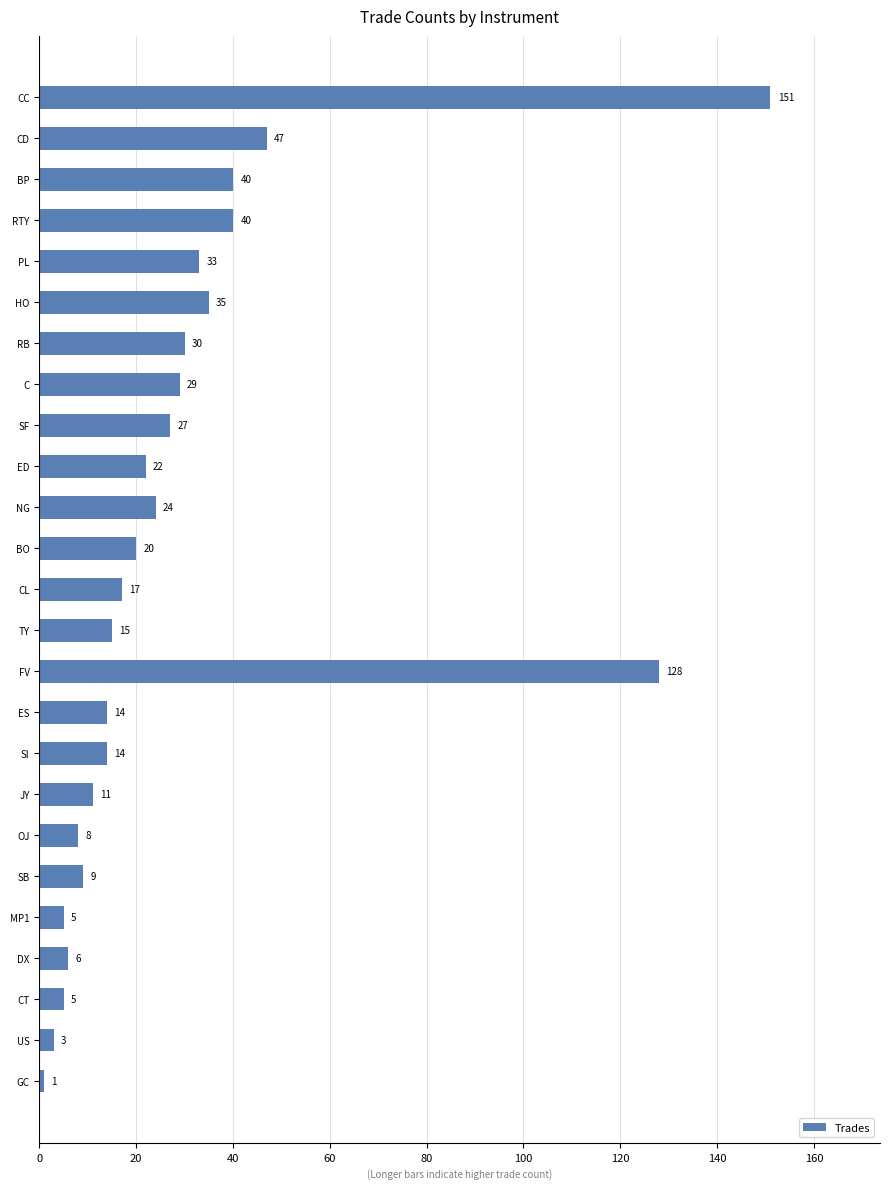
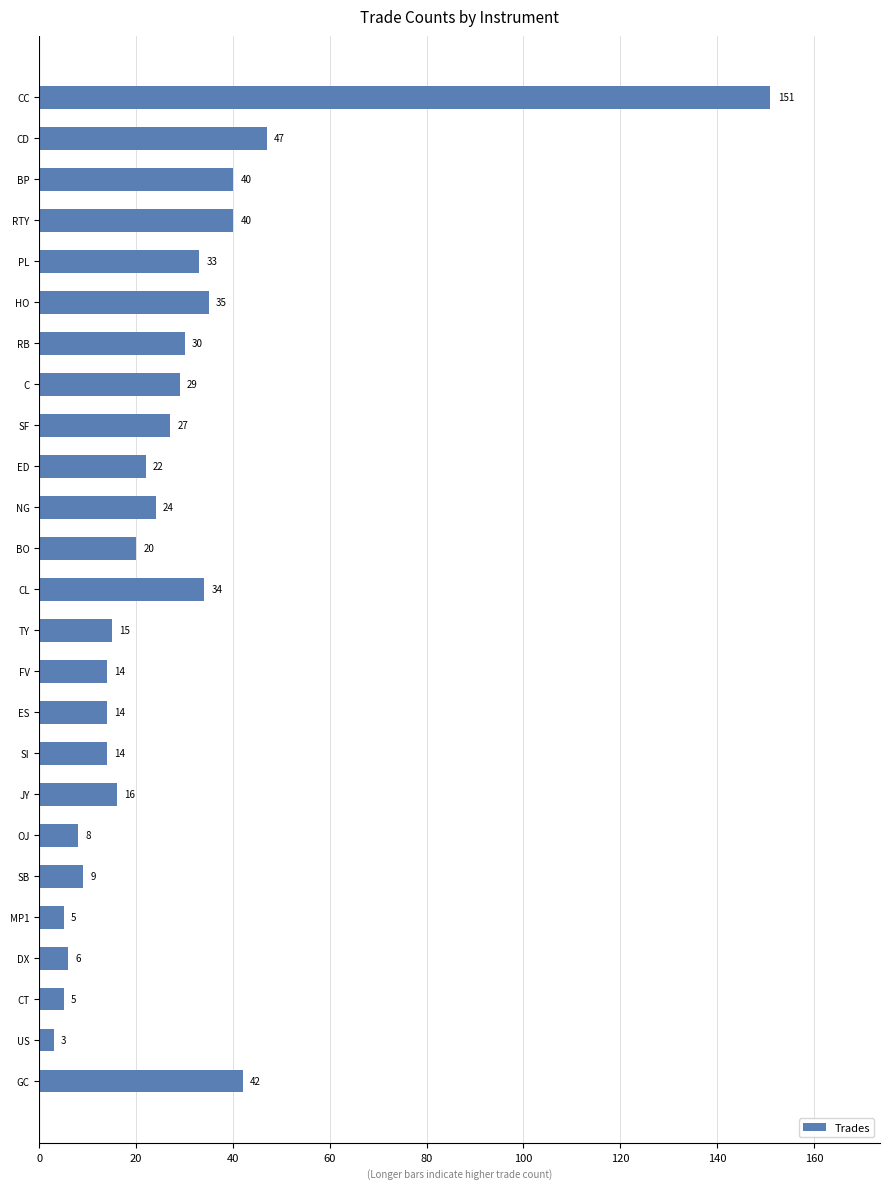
CL: 17 -> 34
FV: 128 -> 14
JY: 11 -> 16
GC: 1 -> 42
